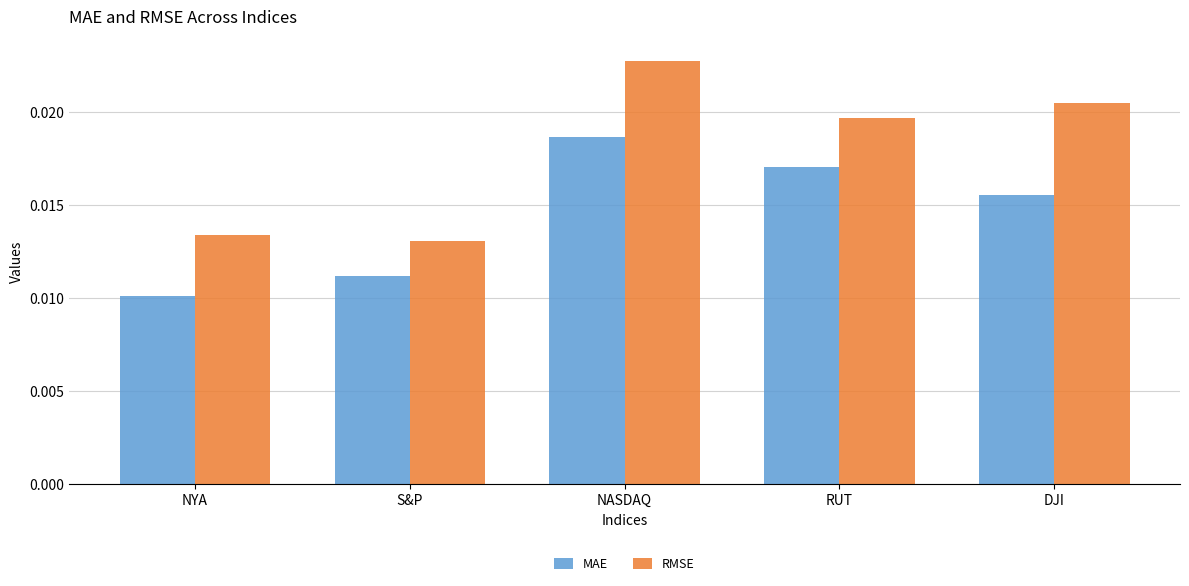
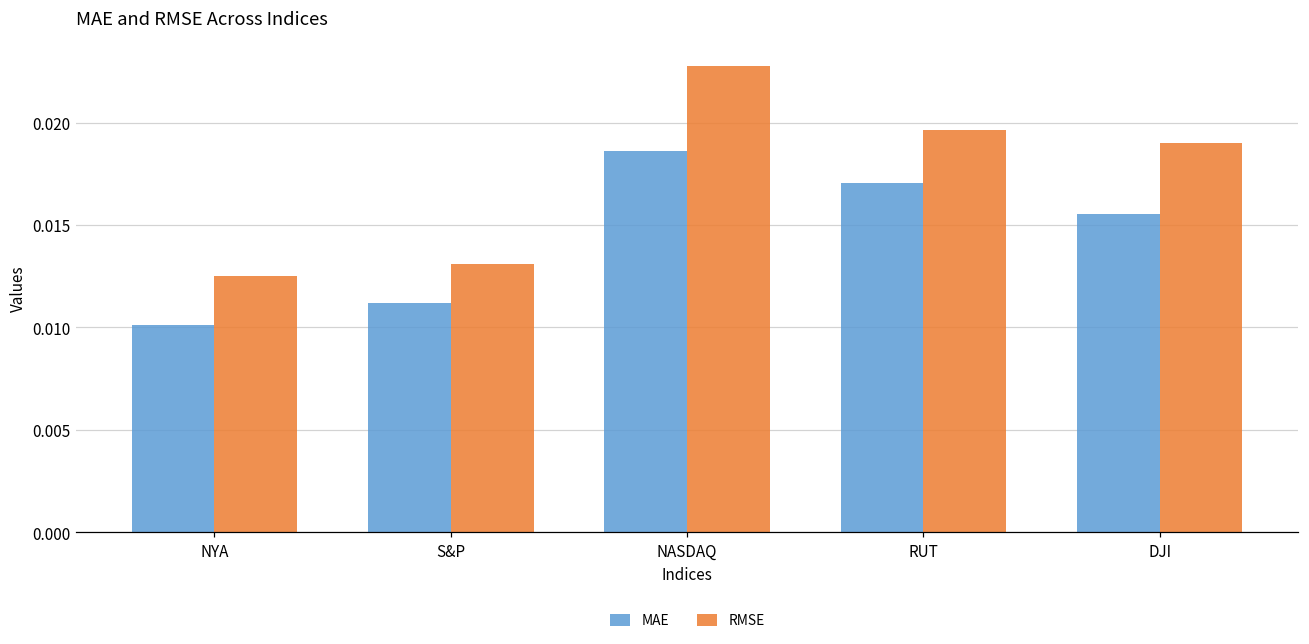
RMSE, NYA: 0.0134 -> 0.0125
RMSE, DJI: 0.0205 -> 0.0190
